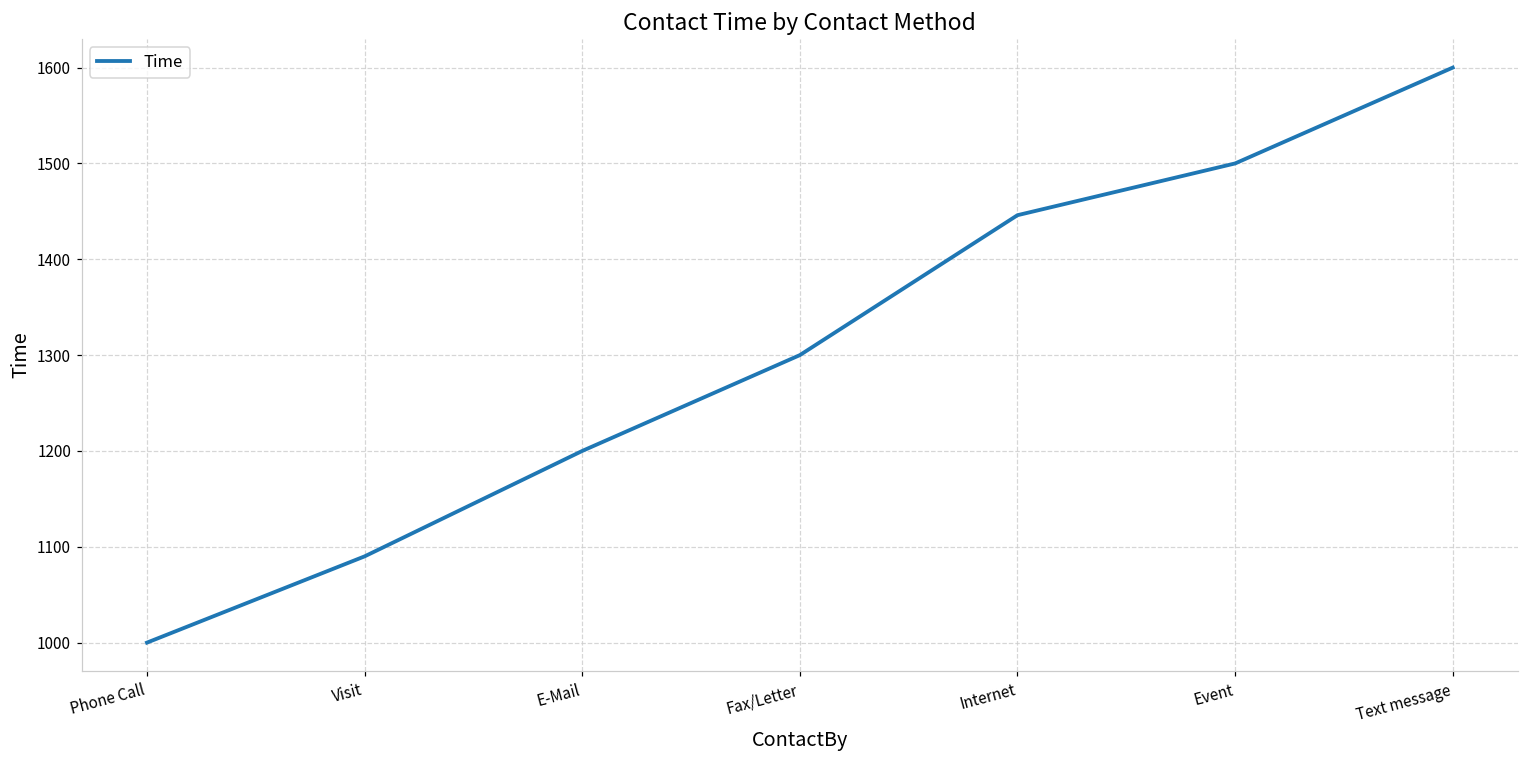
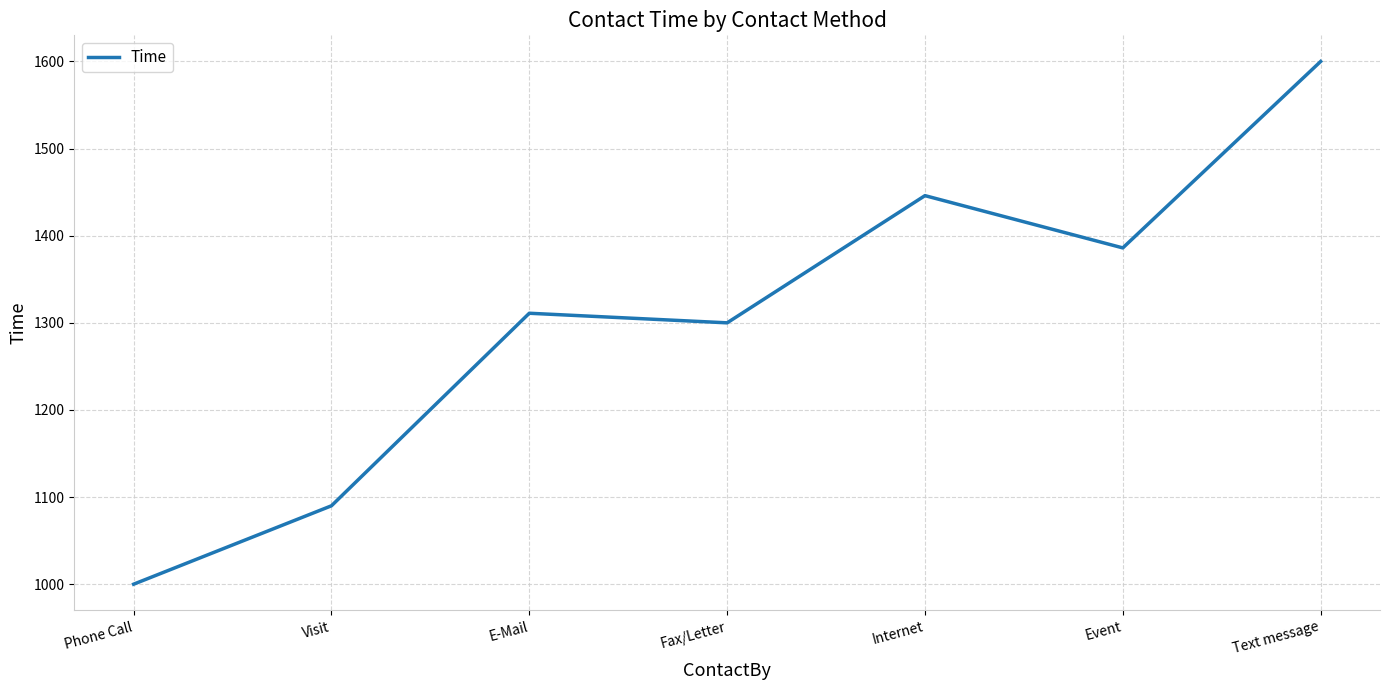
E-Mail: 1200 -> 1310
Event: 1500 -> 1390
